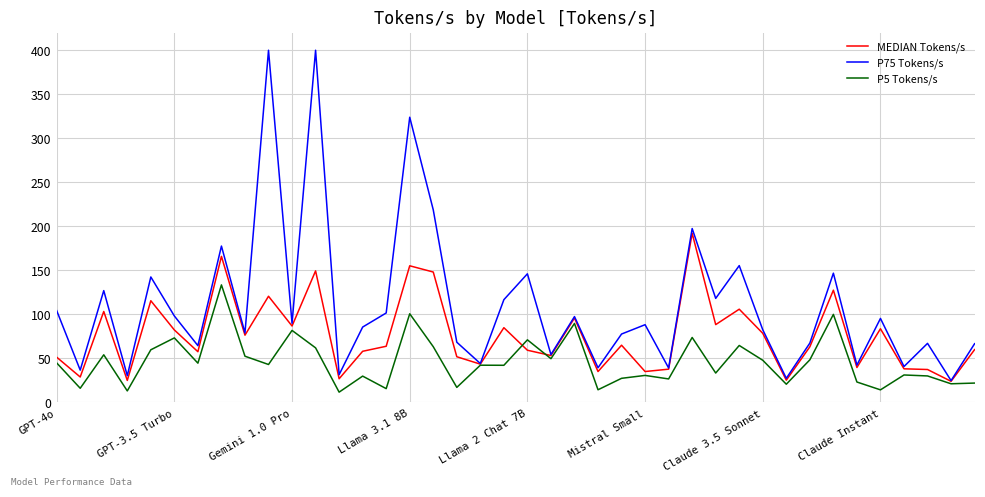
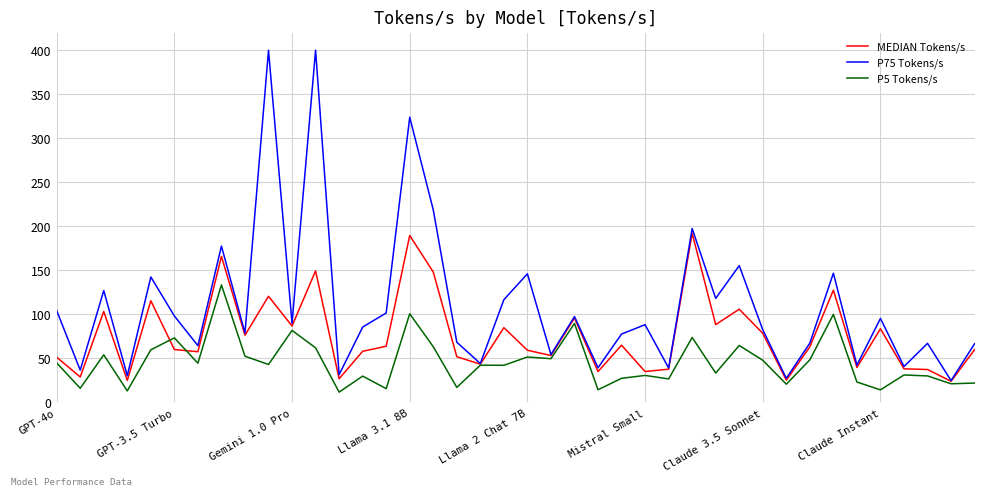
MEDIAN Tokens/s, GPT-3.5 Turbo: 80 -> 60
MEDIAN Tokens/s, Llama 3.1 8B: 160 -> 190
P5 Tokens/s, Llama 2 Chat 7B: 70 -> 50
